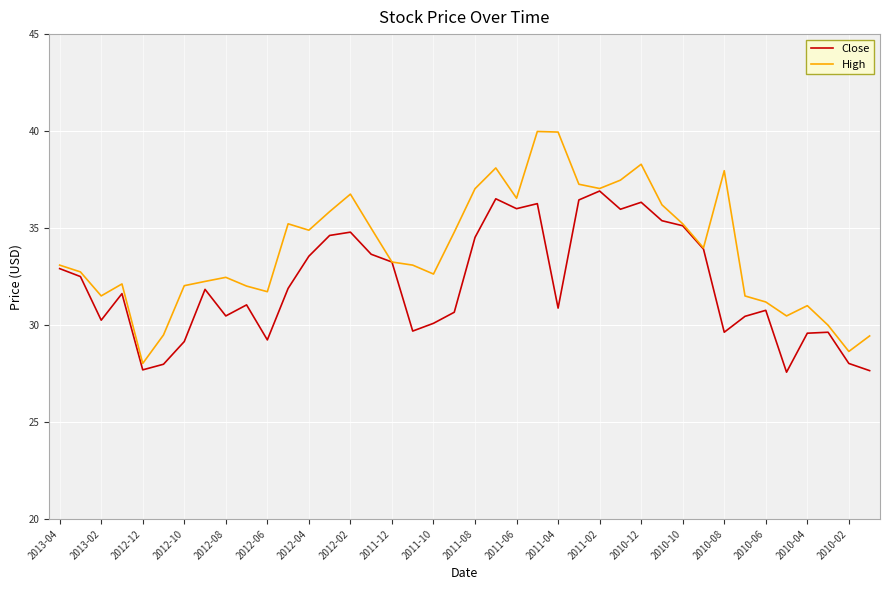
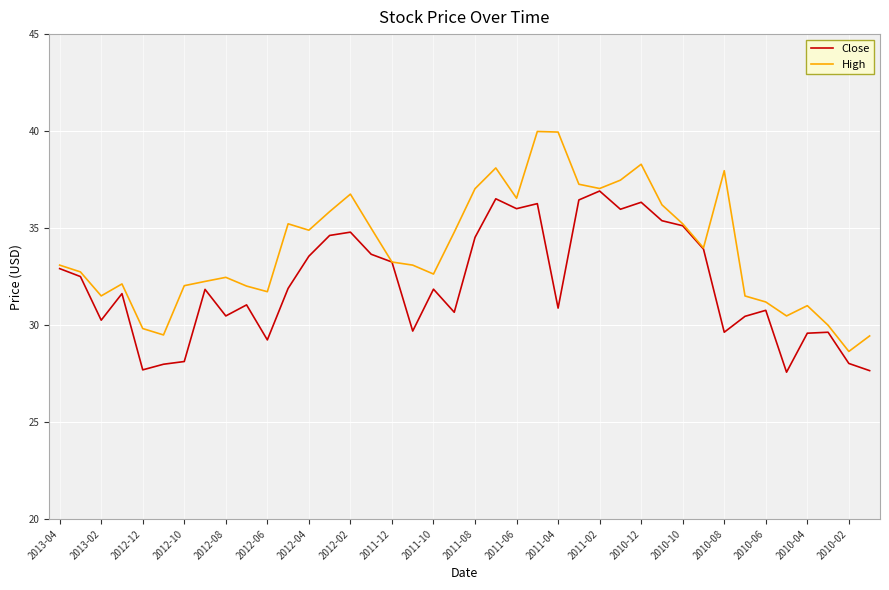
High, 2012-12: 28.0 -> 29.8
Close, 2012-10: 29.2 -> 28.1
Close, 2011-10: 30.1 -> 31.9
